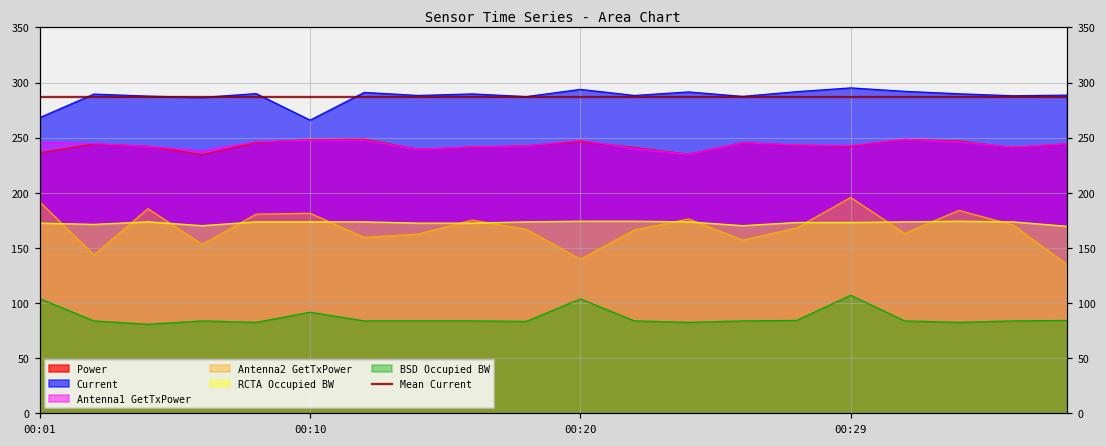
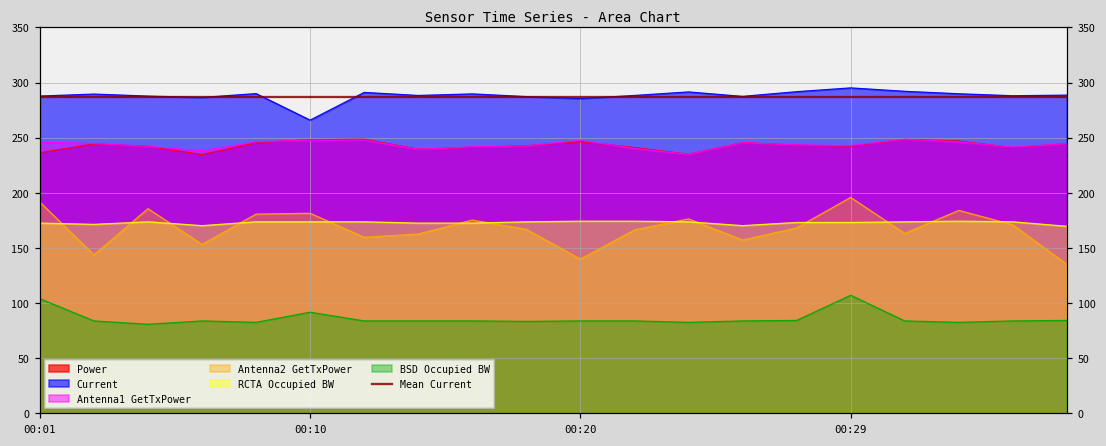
Current, 00:01: 268 -> 288
Current, 00:20: 294 -> 285
BSD Occupied BW, 00:20: 104 -> 84
